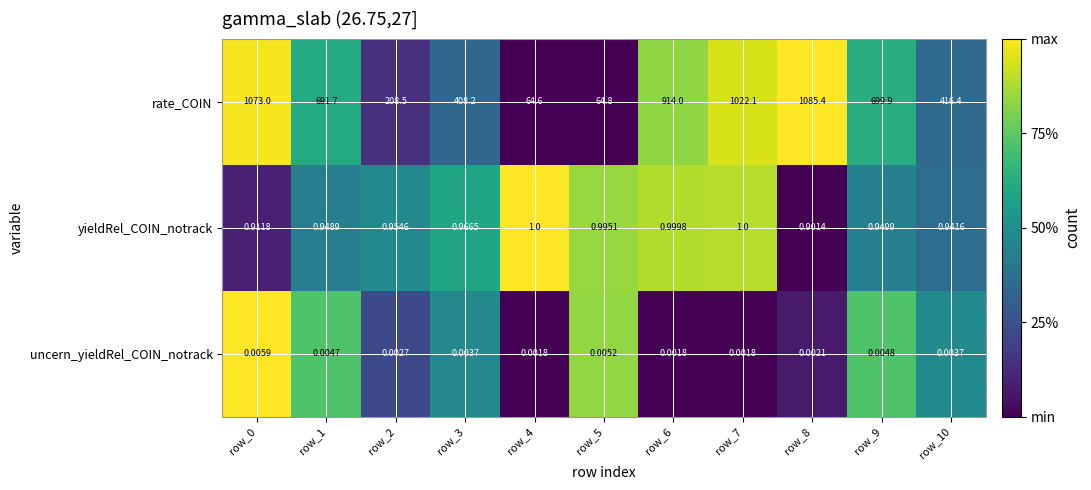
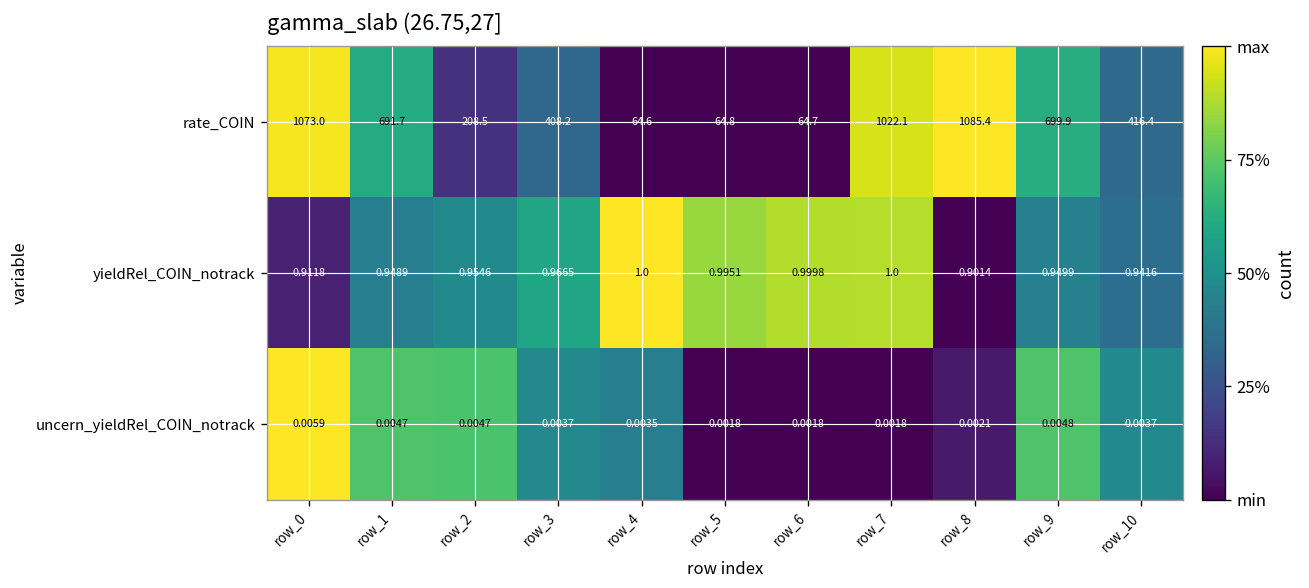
rate_COIN, row_6: 914.0 -> 64.7
uncern_yieldRel_COIN_notrack, row_2: 0.0027 -> 0.0047
uncern_yieldRel_COIN_notrack, row_4: 0.0018 -> 0.0035
uncern_yieldRel_COIN_notrack, row_5: 0.0052 -> 0.0018
